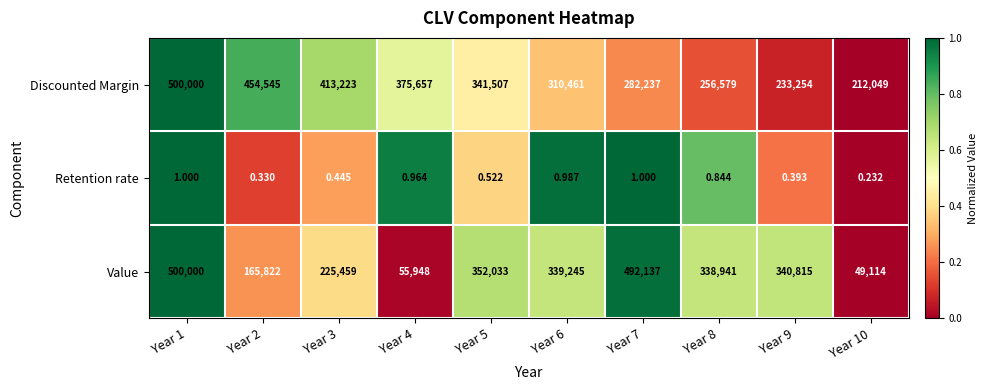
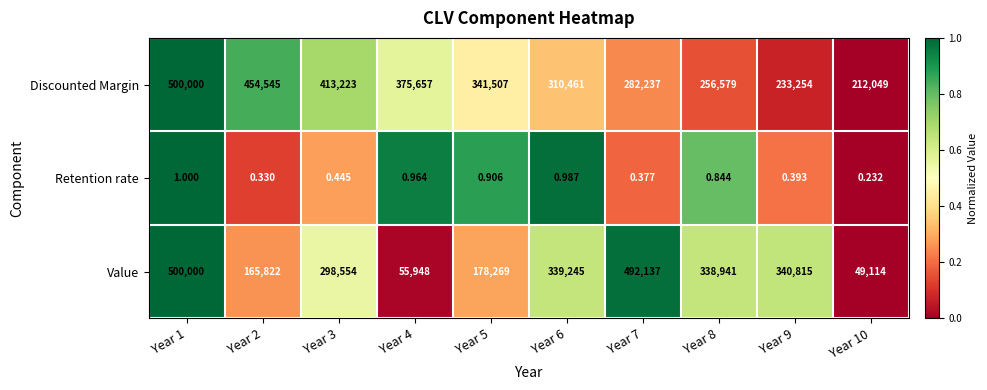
Retention rate, Year 5: 0.522 -> 0.906
Retention rate, Year 7: 1.000 -> 0.377
Value, Year 3: 225,459 -> 298,554
Value, Year 5: 352,033 -> 178,269
